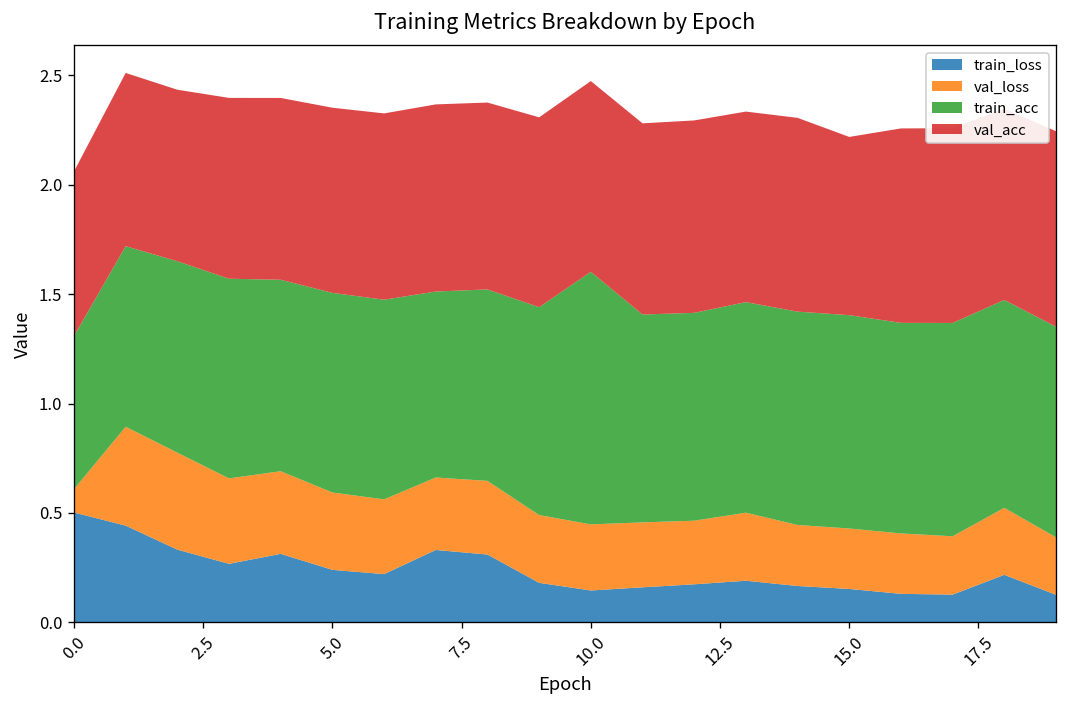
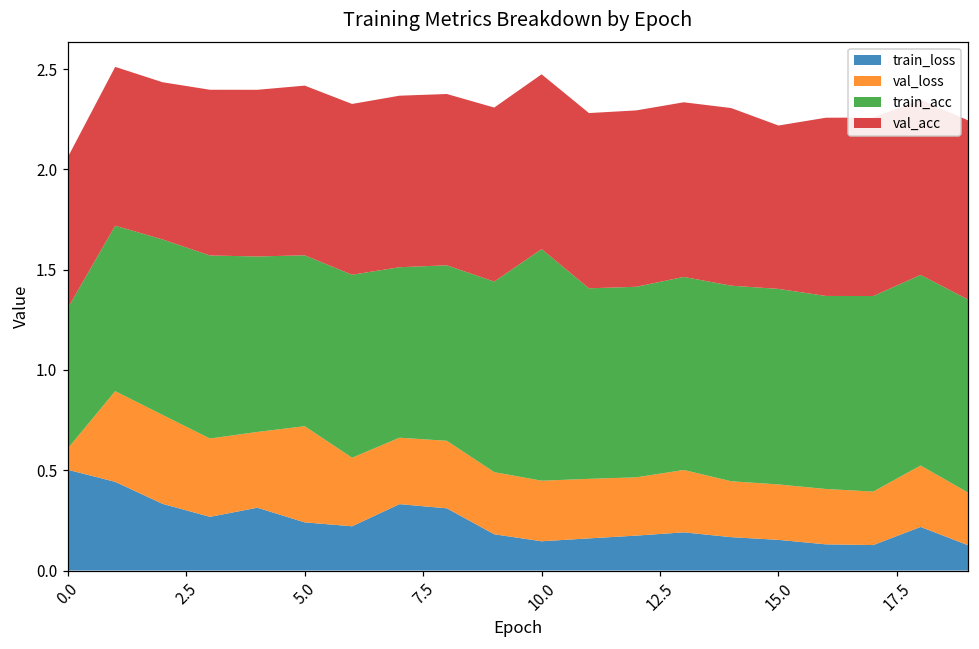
val_loss, 5.0: 0.35 -> 0.48
train_acc, 5.0: 0.91 -> 0.85
